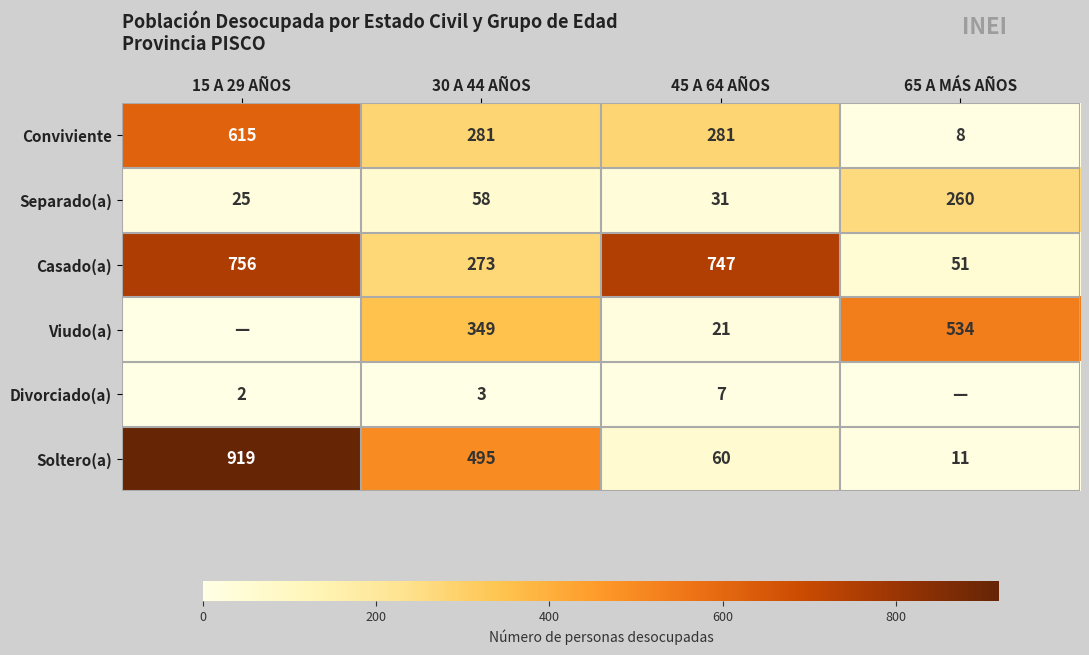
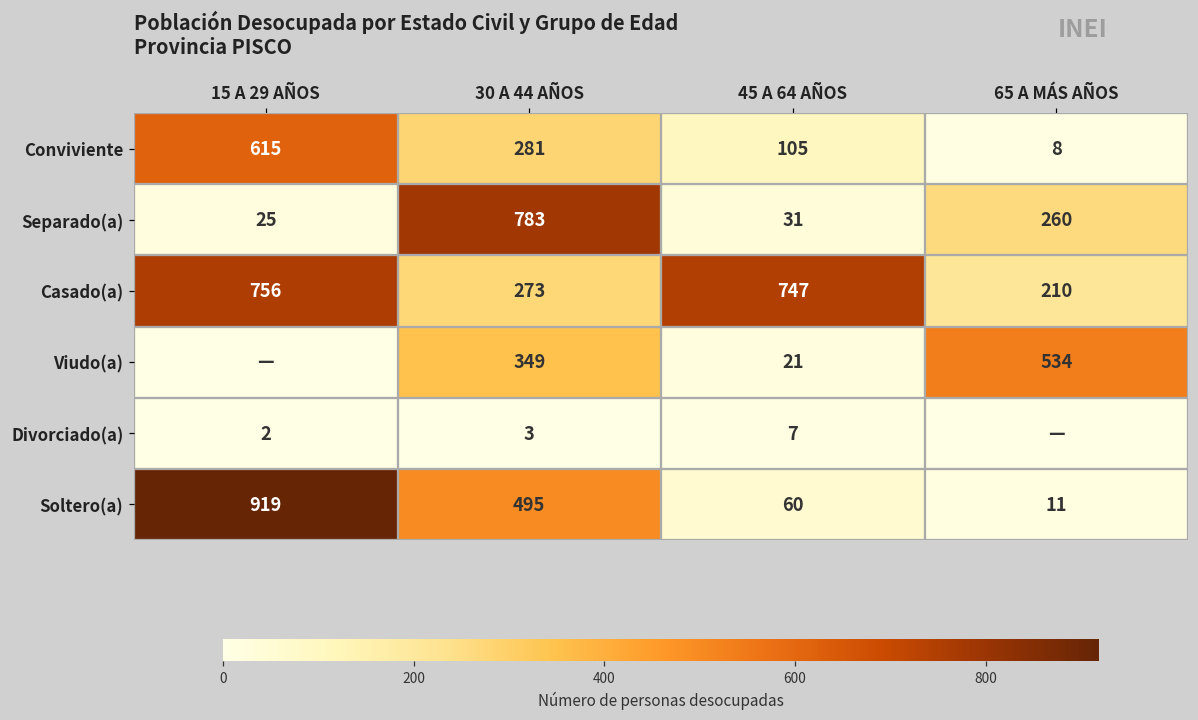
Conviviente, 45 A 64 AÑOS: 281 -> 105
Separado(a), 30 A 44 AÑOS: 58 -> 783
Casado(a), 65 A MÁS AÑOS: 51 -> 210
